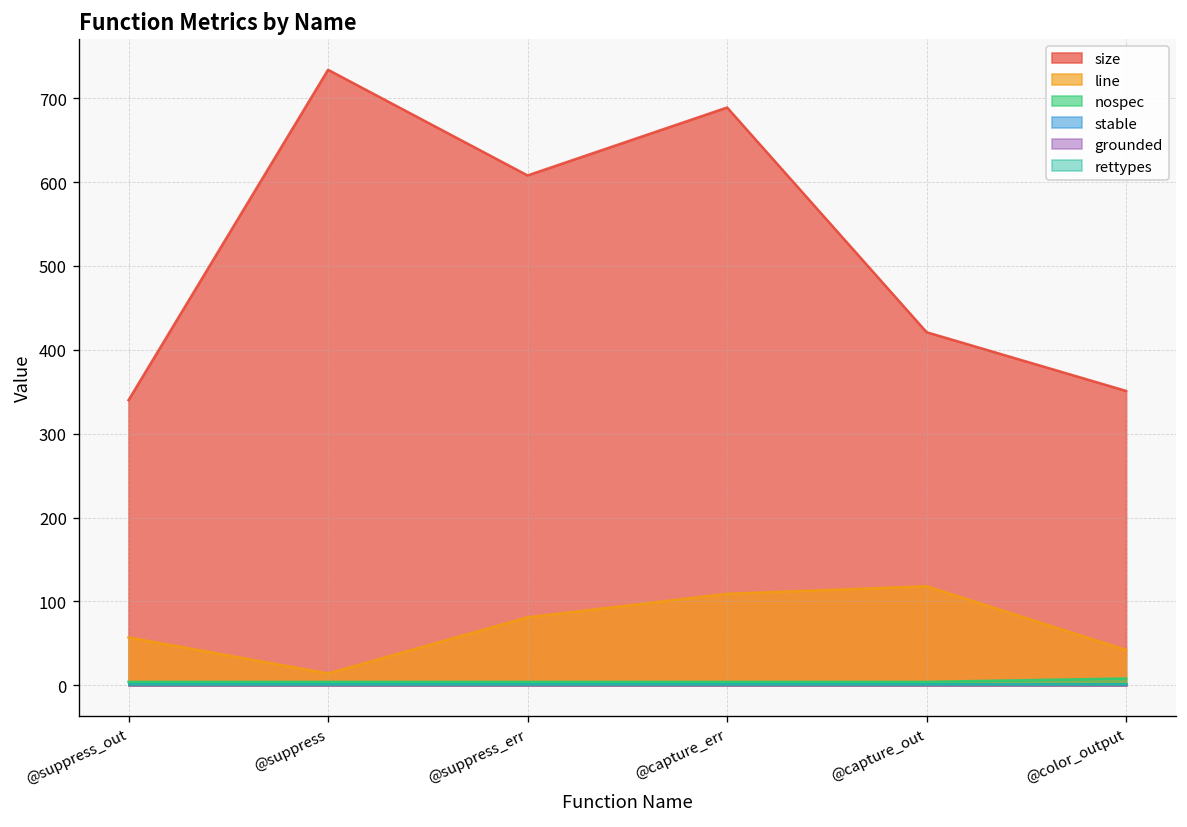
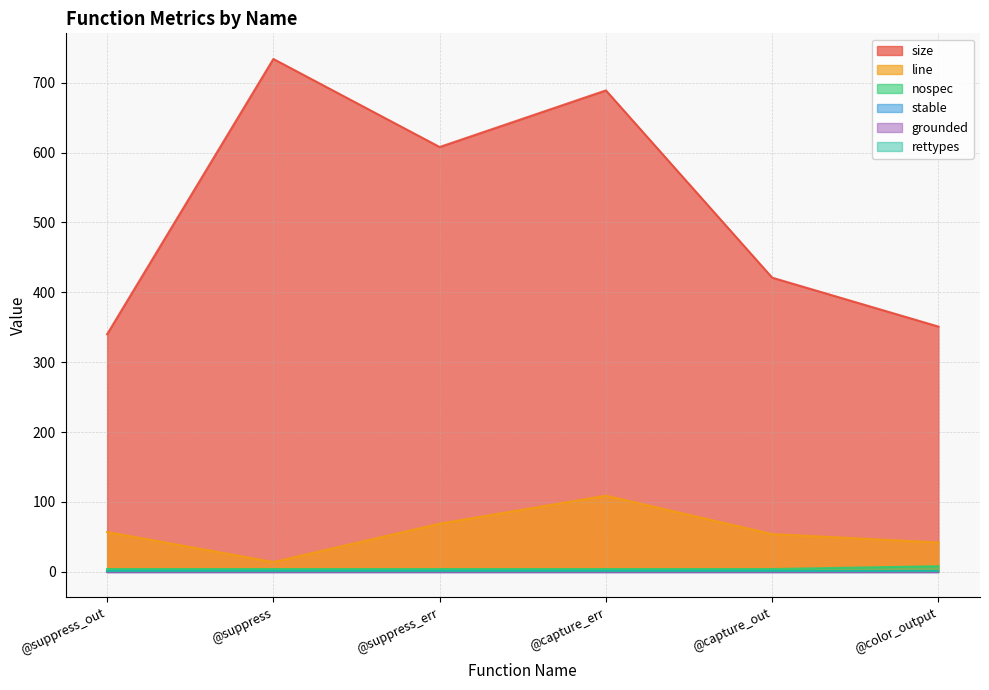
line, @suppress_err: 80 -> 70
line, @capture_out: 120 -> 50
